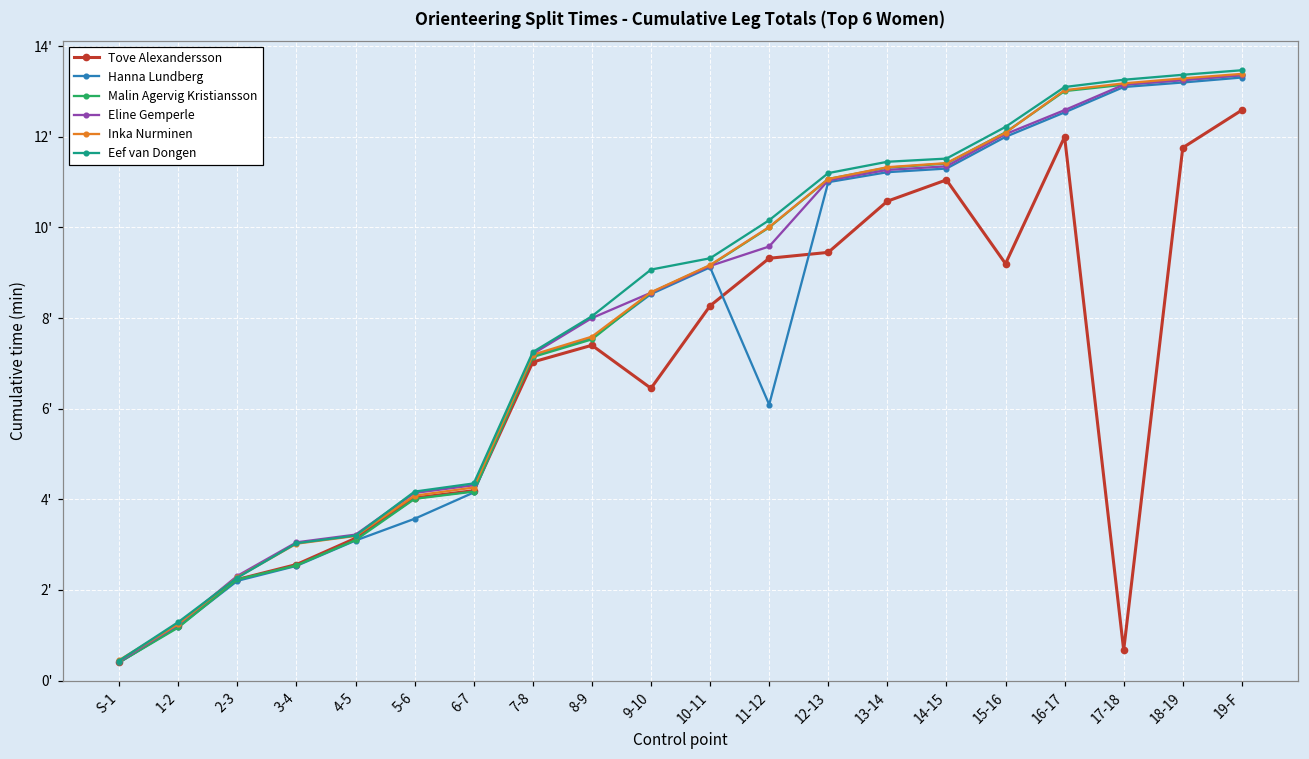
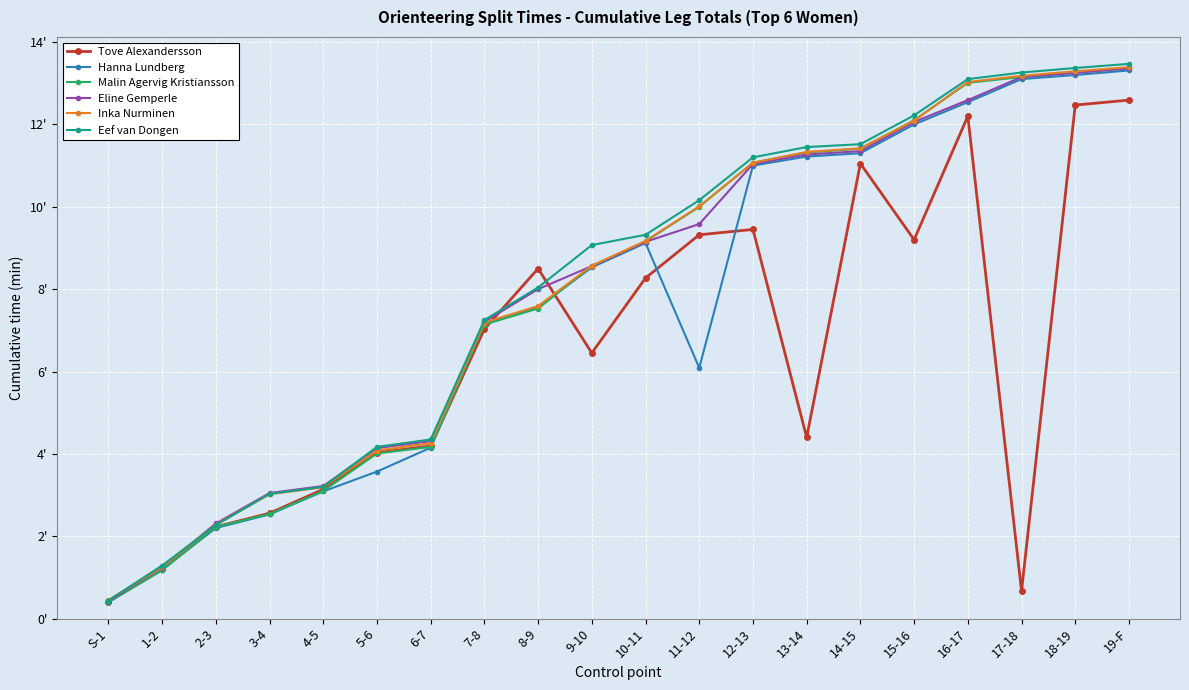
Tove Alexandersson, 8-9: 7.4' -> 8.5'
Tove Alexandersson, 13-14: 10.6' -> 4.4'
Tove Alexandersson, 16-17: 12.0' -> 12.2'
Tove Alexandersson, 18-19: 11.8' -> 12.5'
